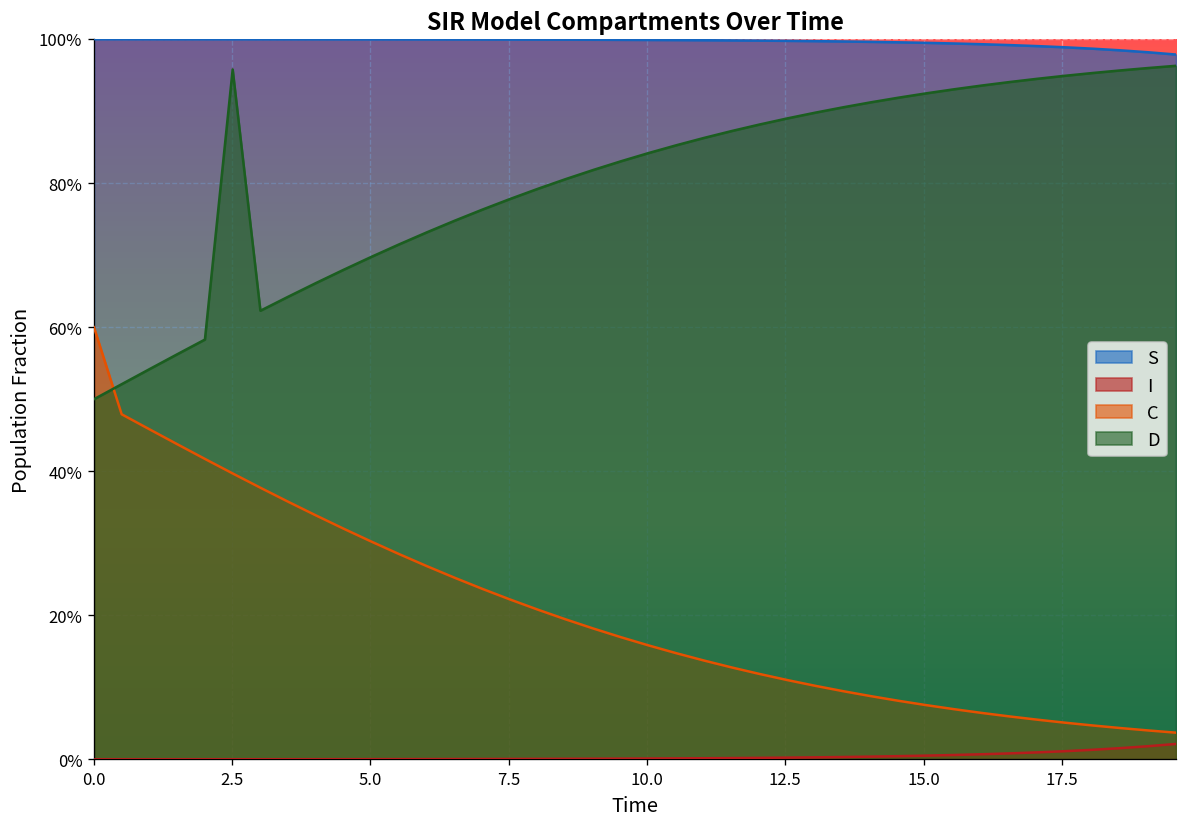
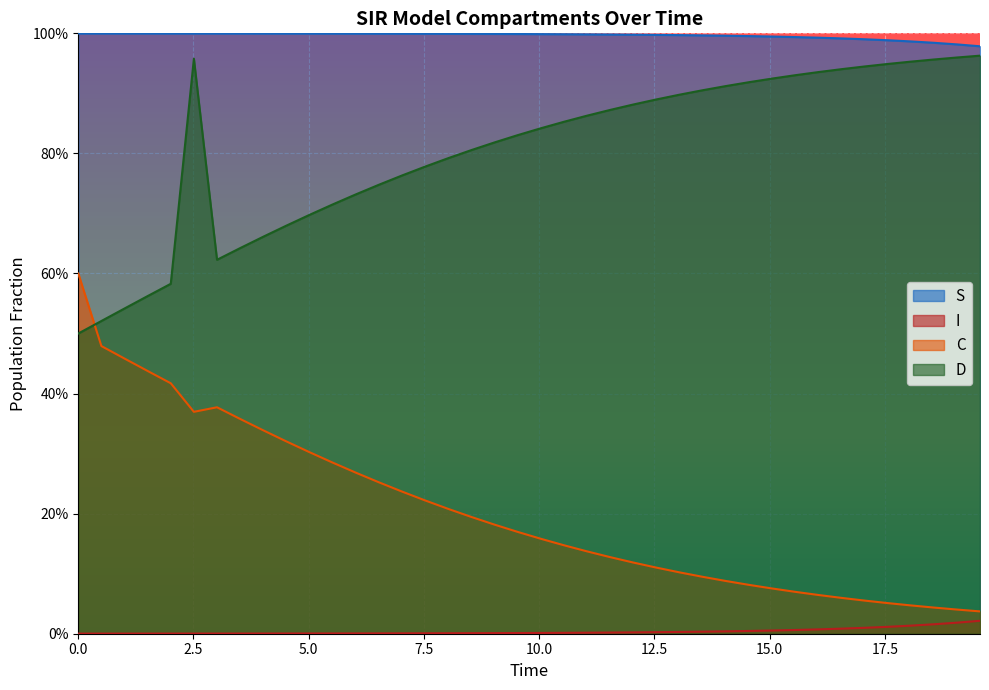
C, 2.5: 40% -> 37%
